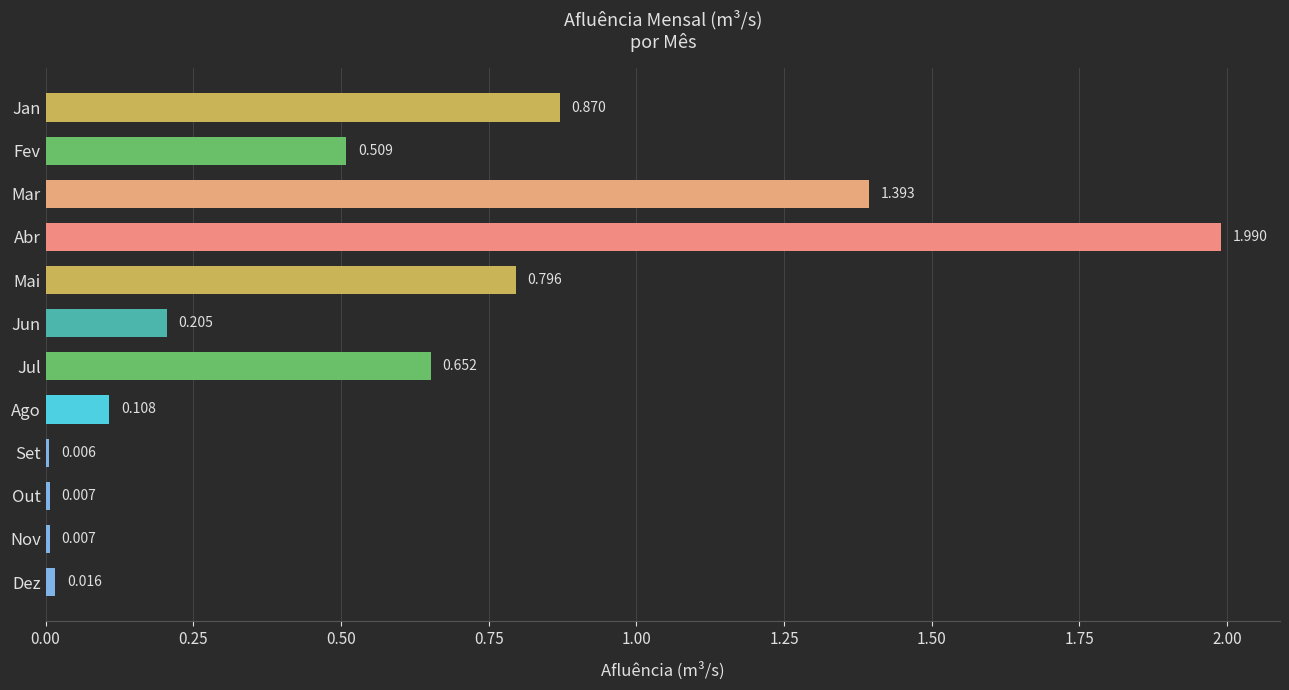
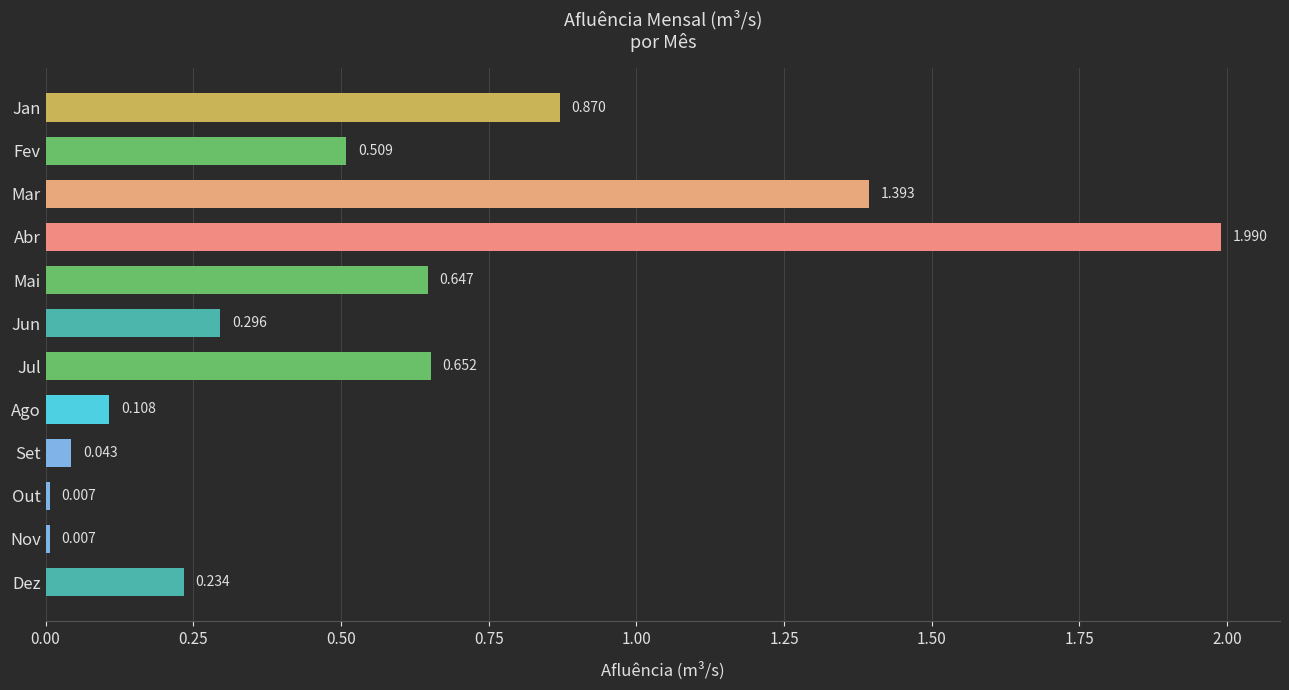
Mai: 0.796 -> 0.647
Jun: 0.205 -> 0.296
Set: 0.006 -> 0.043
Dez: 0.016 -> 0.234
